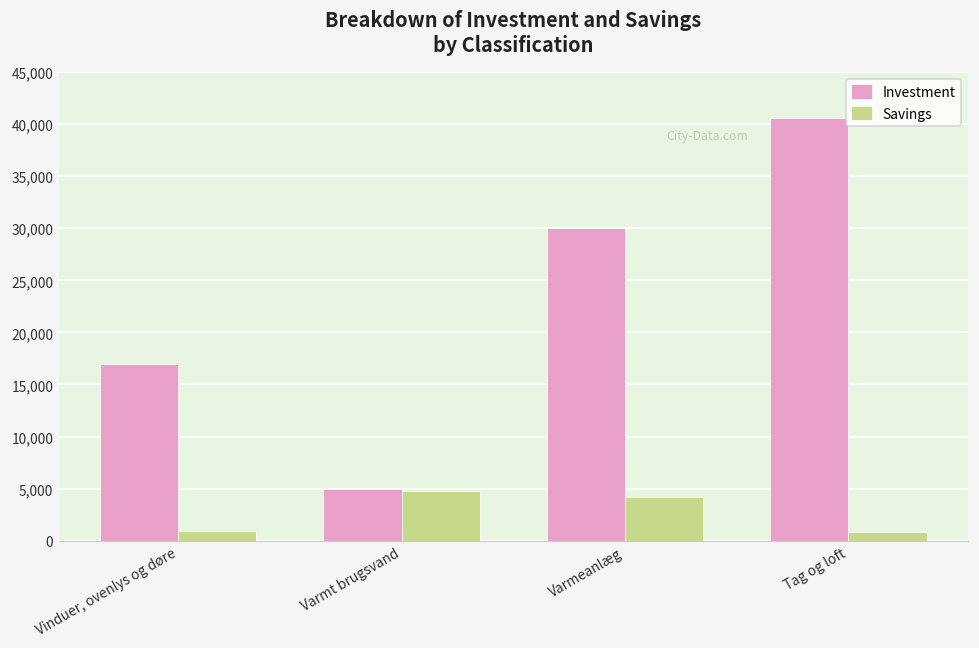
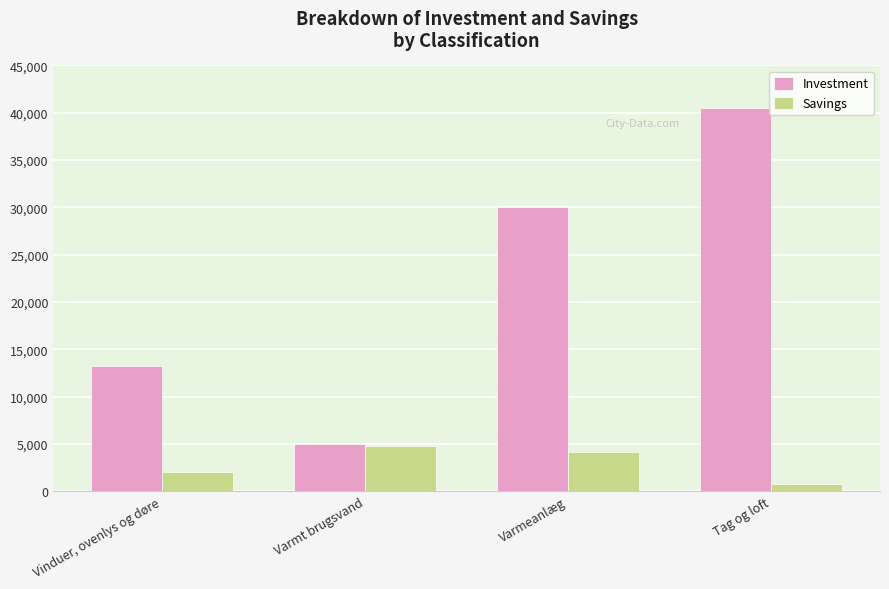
Investment, Vinduer, ovenlys og døre: 17,000 -> 13,000
Savings, Vinduer, ovenlys og døre: 1,000 -> 2,000
